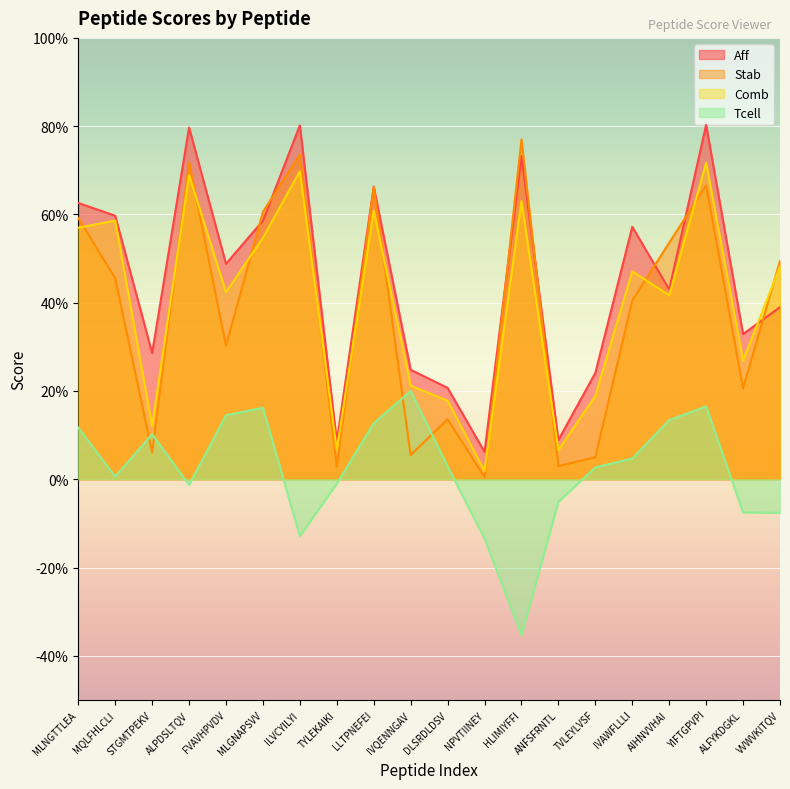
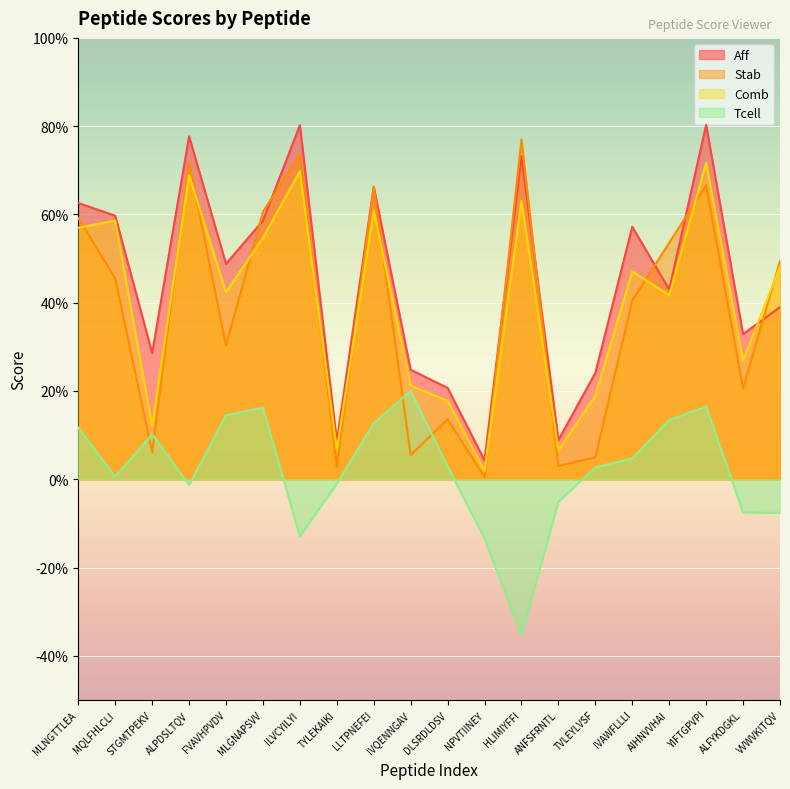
Aff, ALPDSLTQV: 80% -> 78%
Aff, NPVTIINEY: 6% -> 4%
